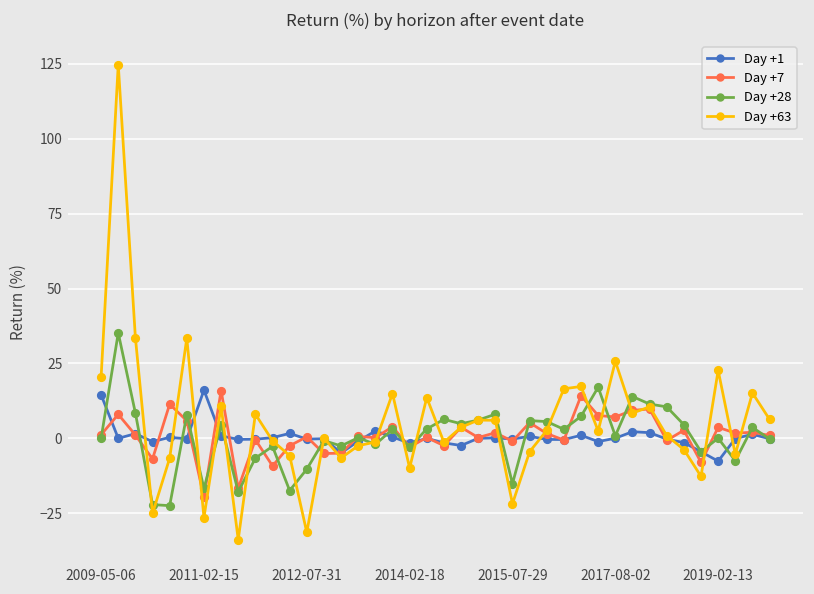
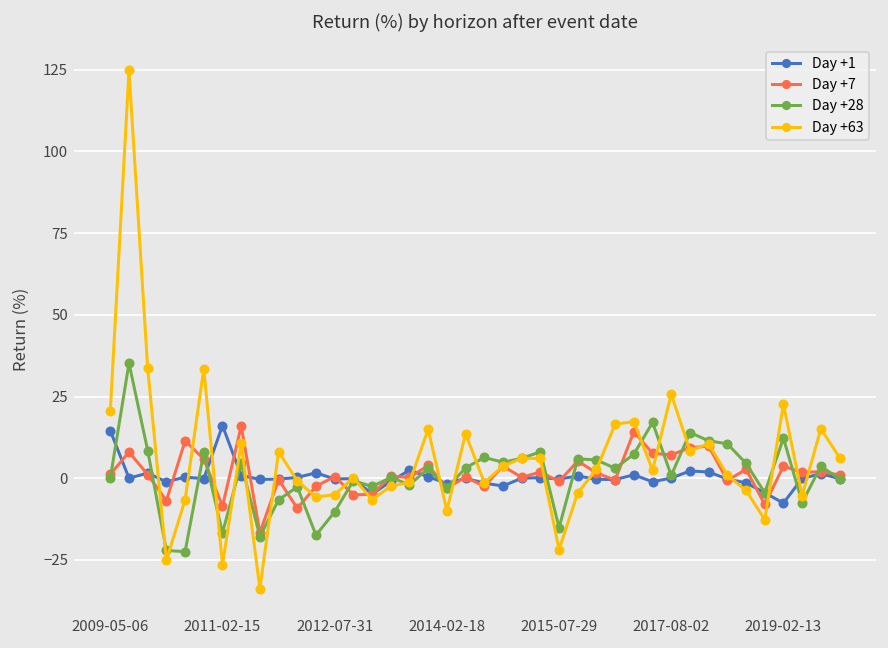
Day +7, 2011-02-15: -20 -> -9
Day +63, 2012-07-31: -31 -> -5
Day +28, 2019-02-13: 0 -> 12
